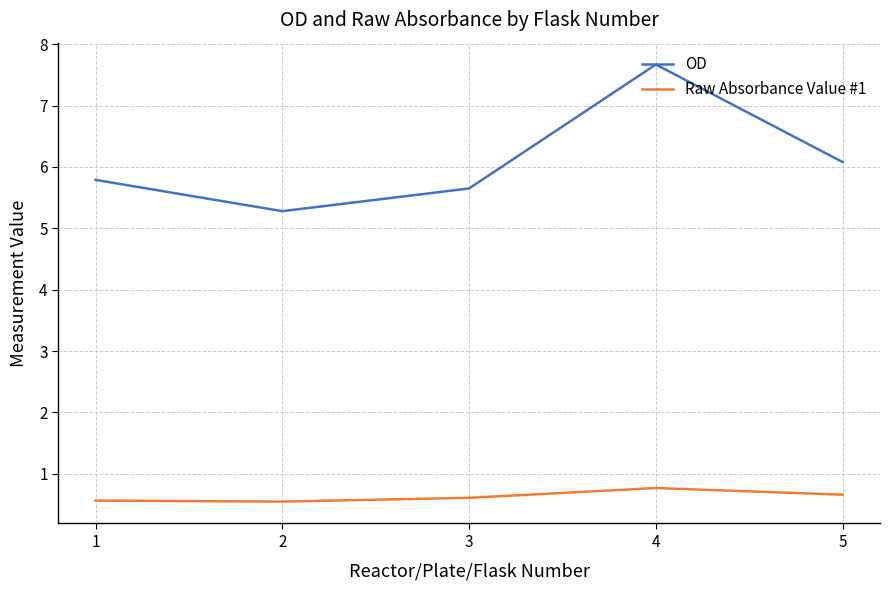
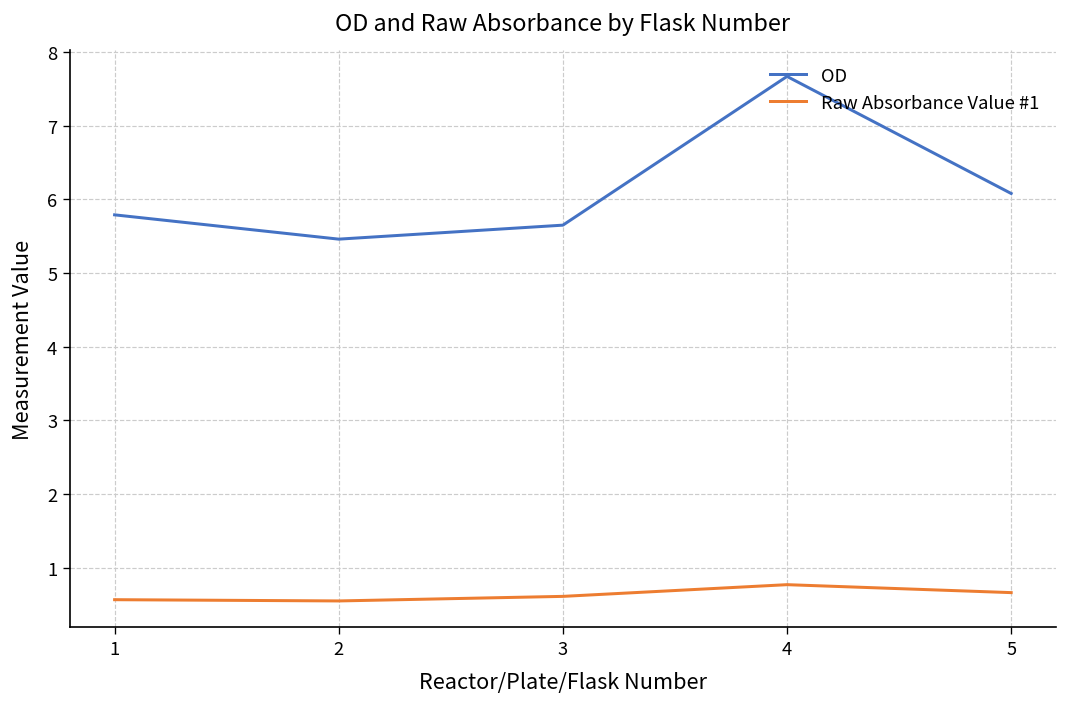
OD, 2: 5.3 -> 5.5
